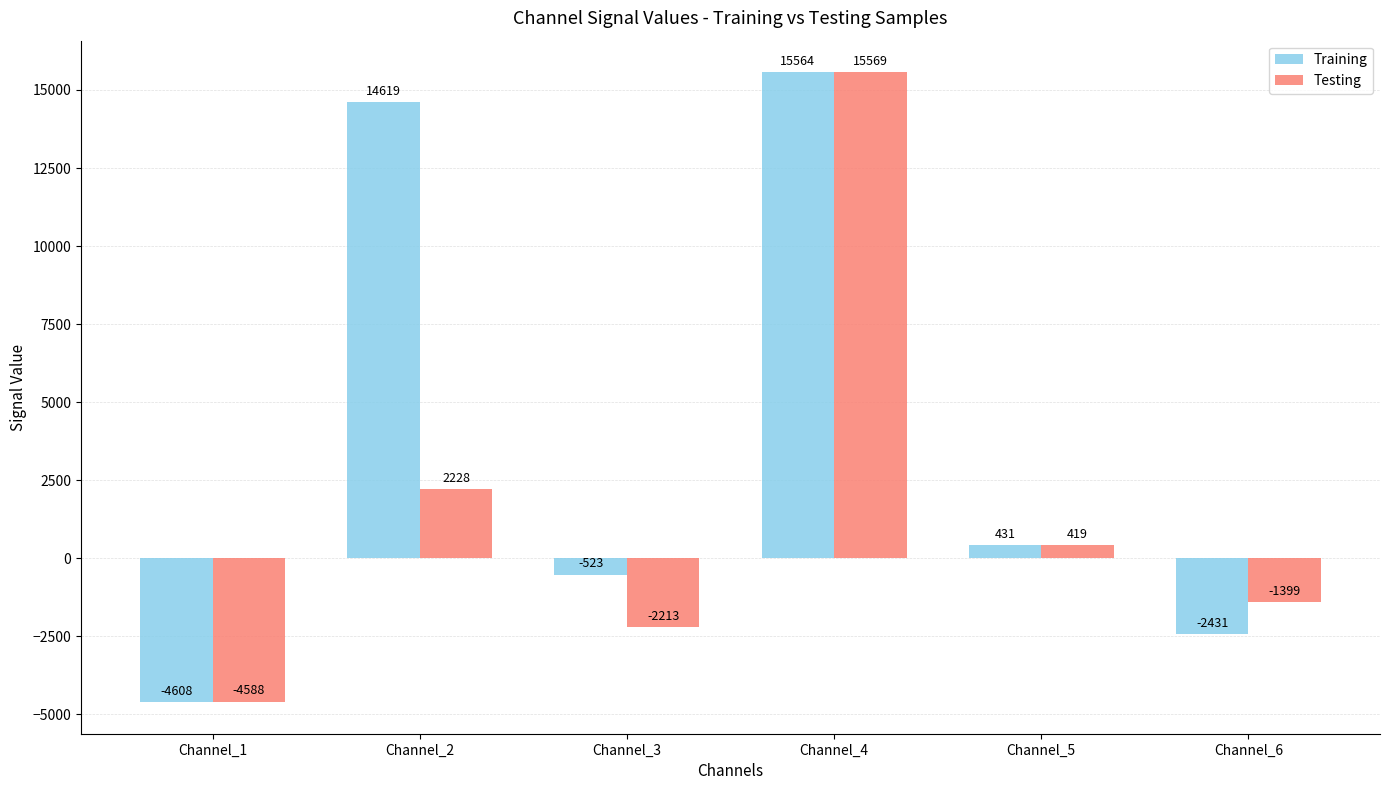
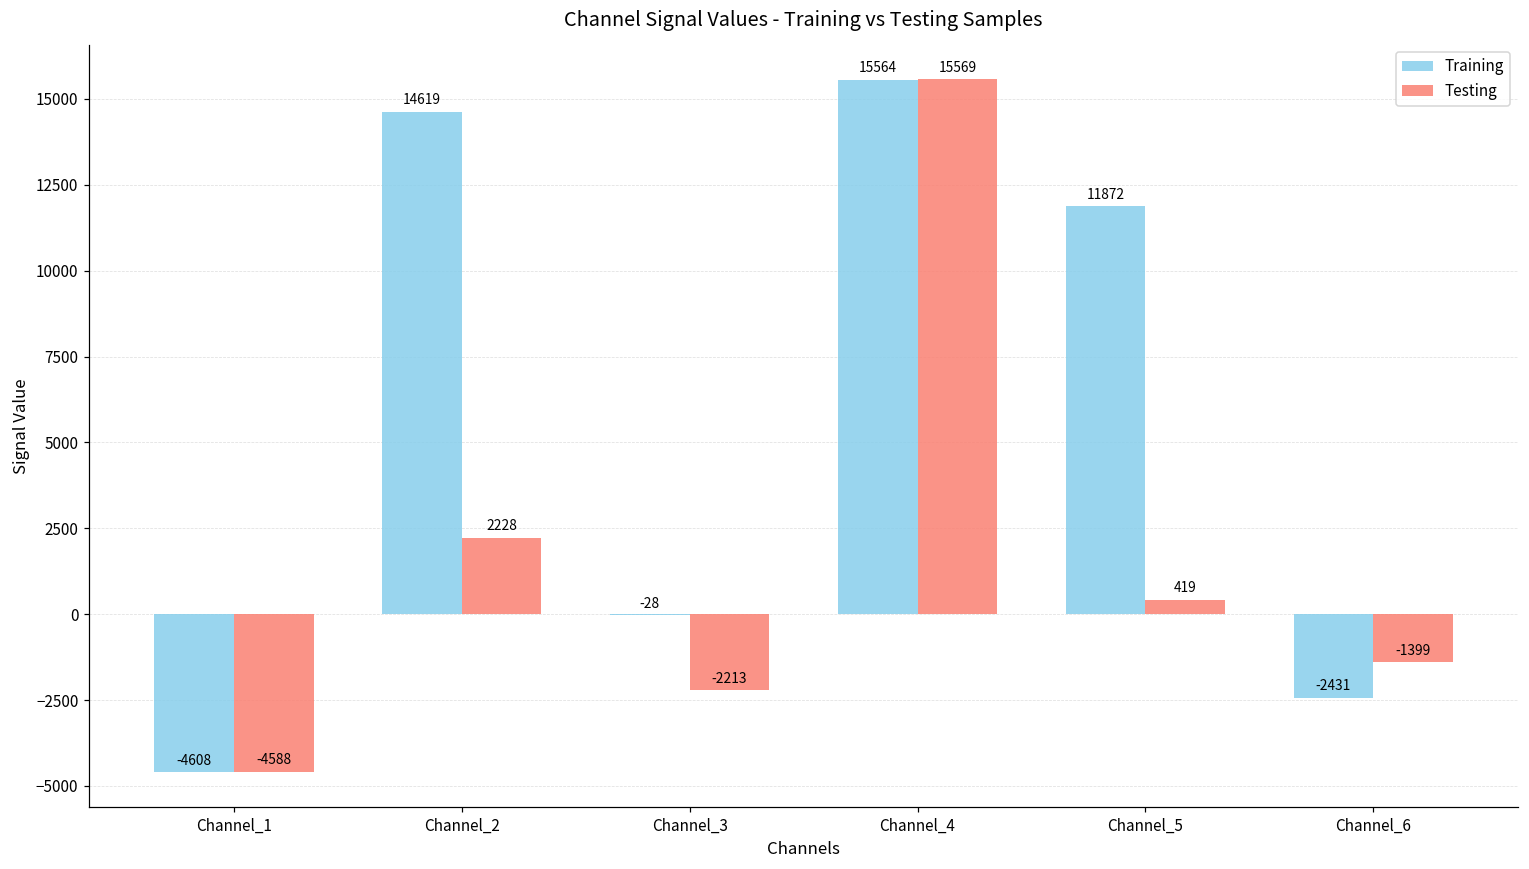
Training, Channel_3: -523 -> -28
Training, Channel_5: 431 -> 11872
